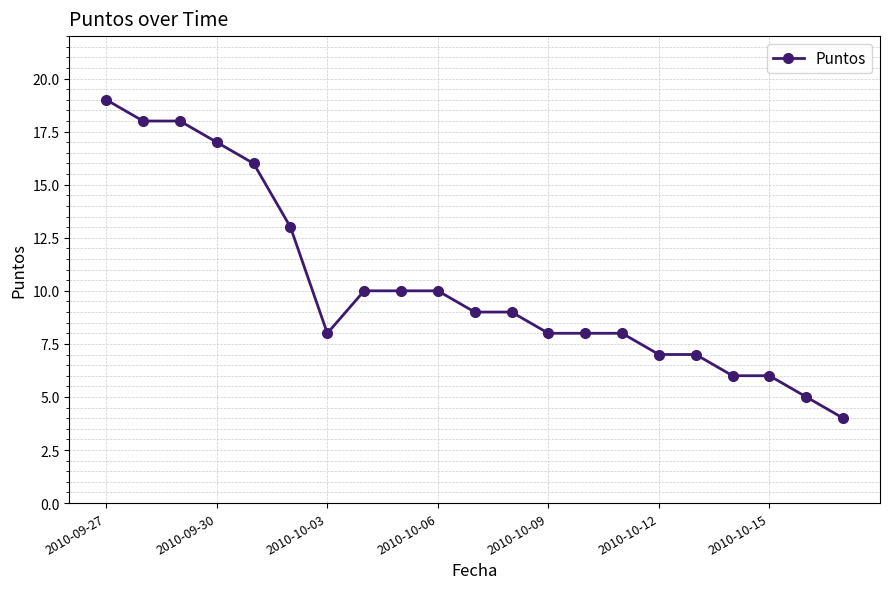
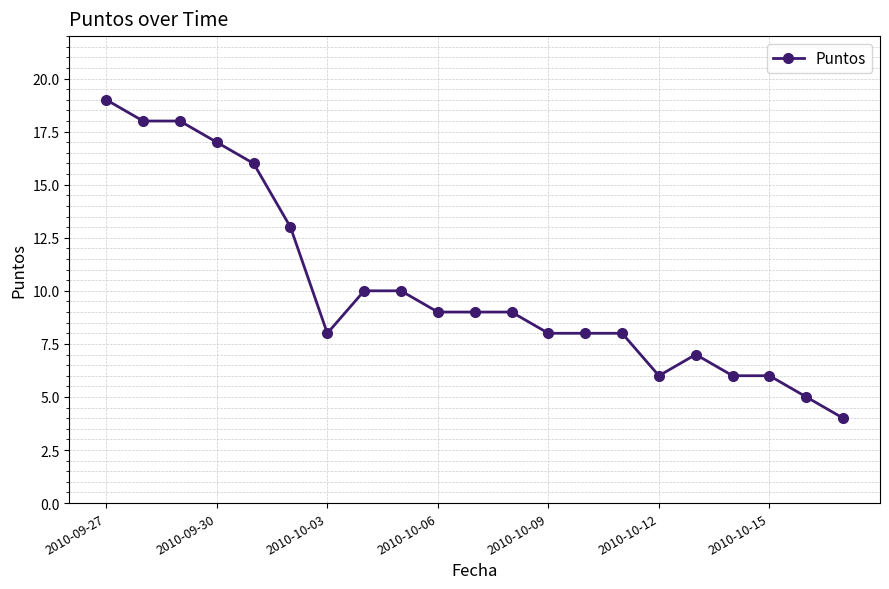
2010-10-06: 10 -> 9
2010-10-12: 7 -> 6
